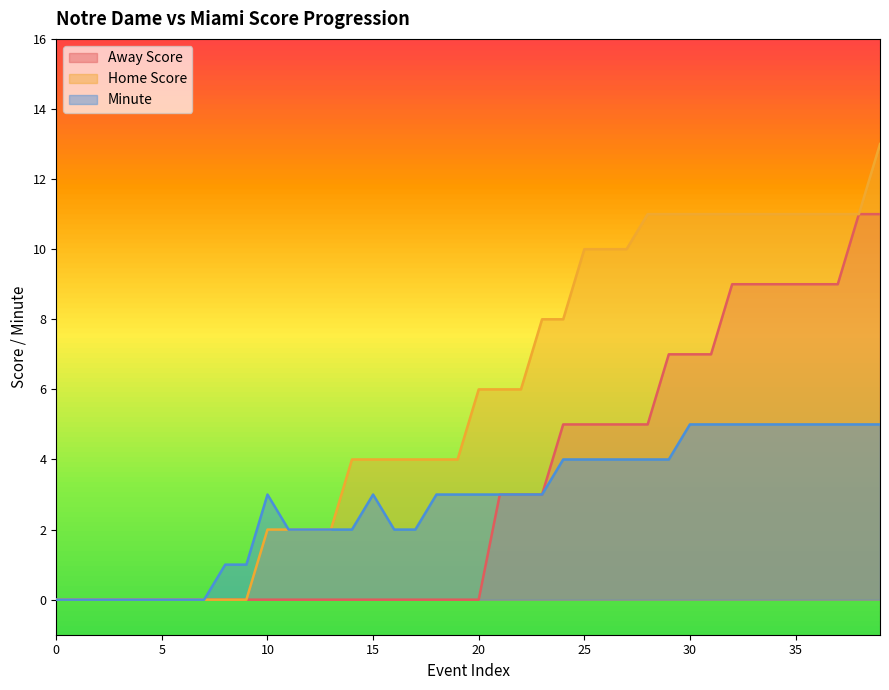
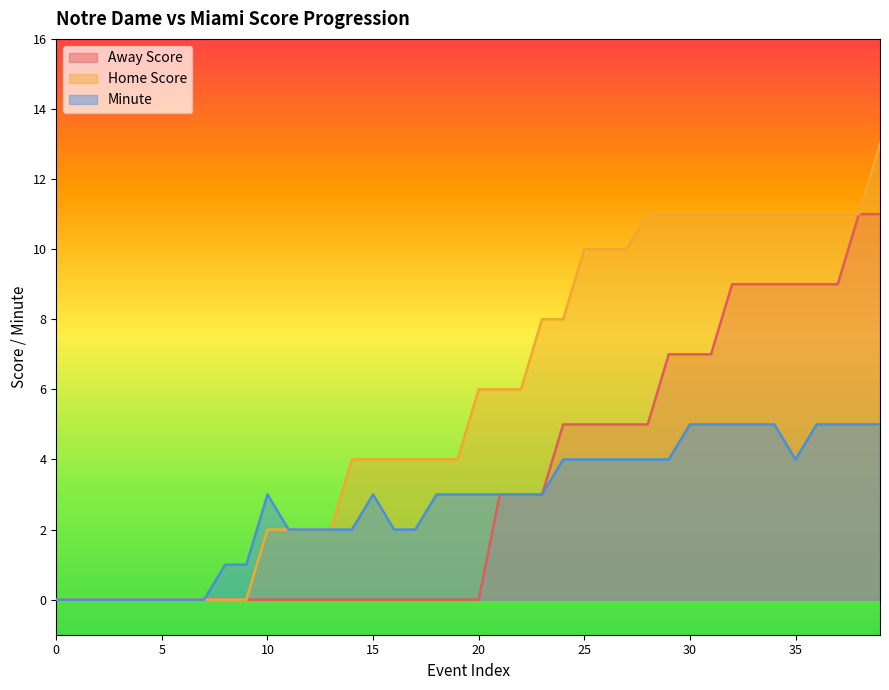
Minute, 35: 5 -> 4
